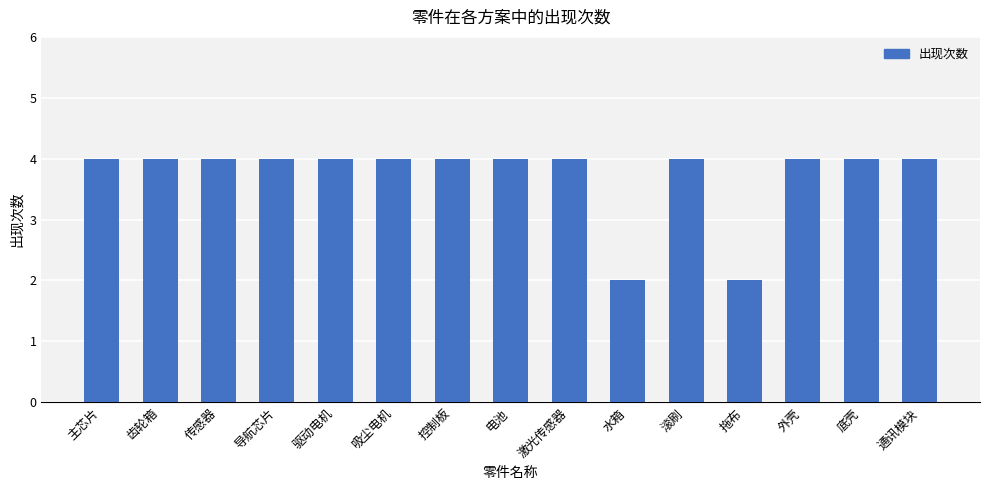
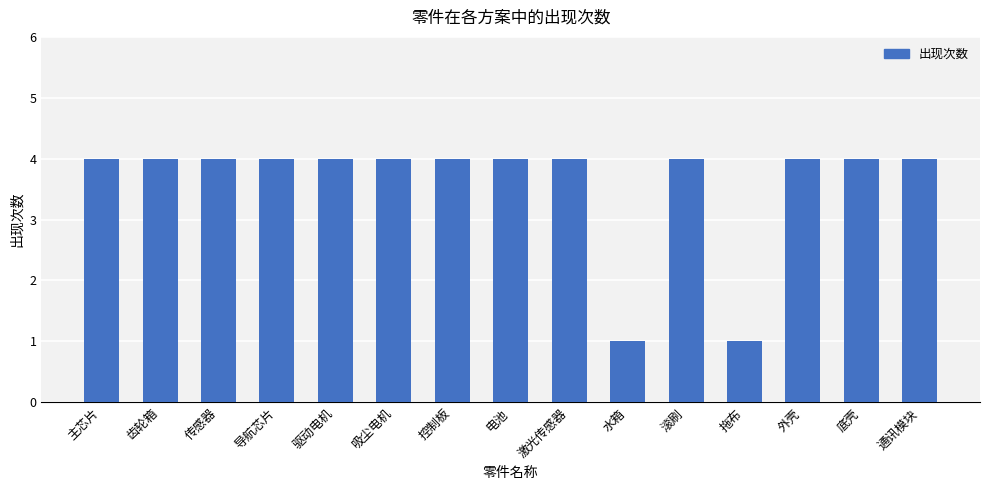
水箱: 2 -> 1
拖布: 2 -> 1
